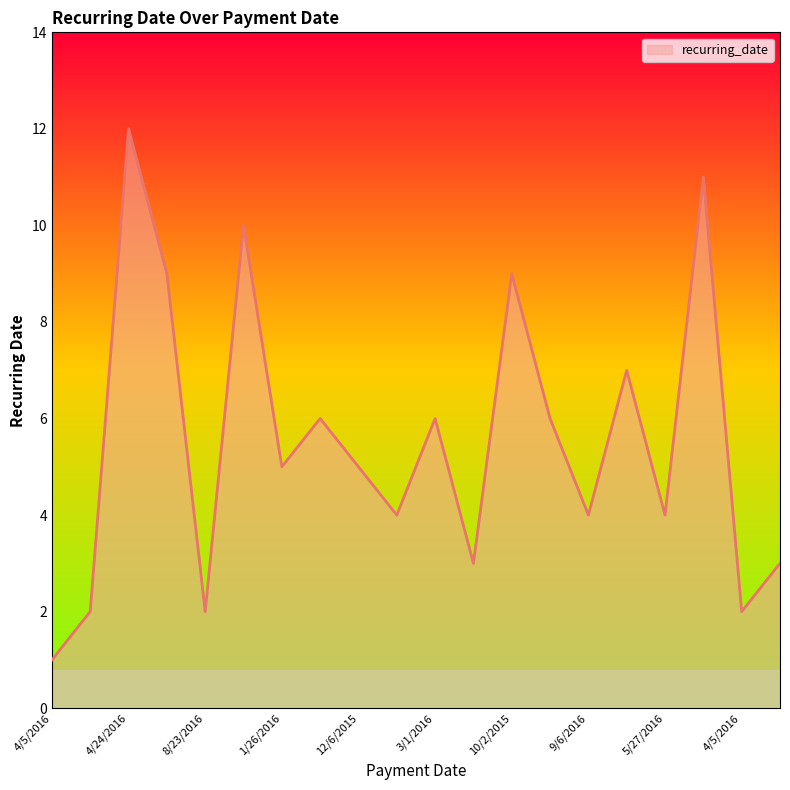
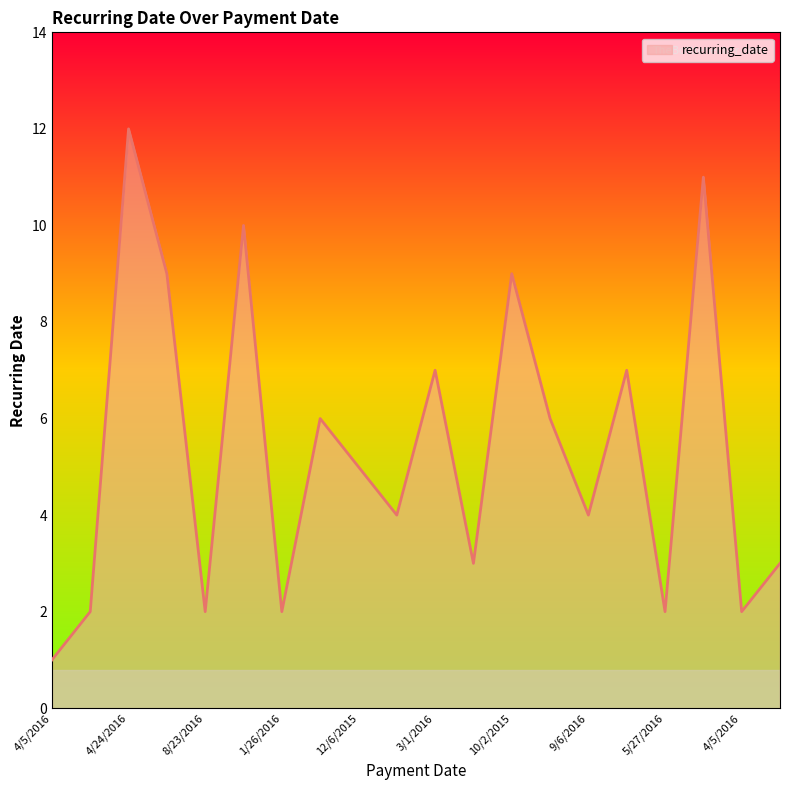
1/26/2016: 5 -> 2
3/1/2016: 6 -> 7
5/27/2016: 4 -> 2
